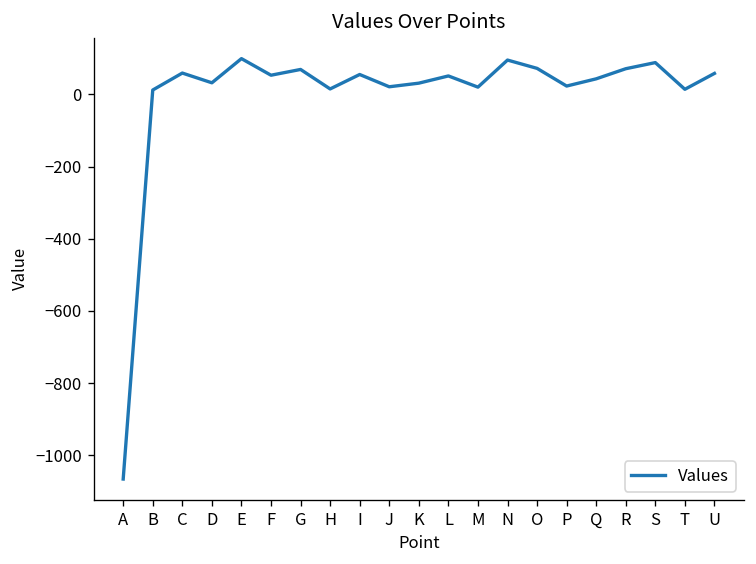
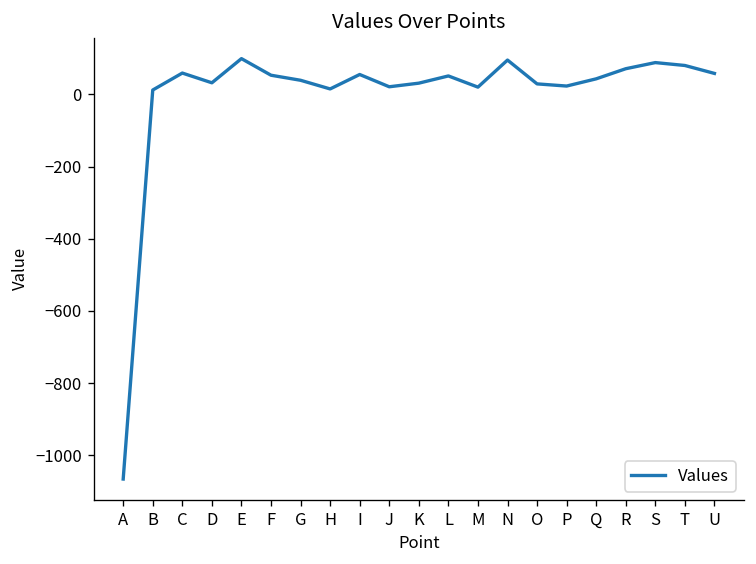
G: 70 -> 40
O: 70 -> 30
T: 10 -> 80
